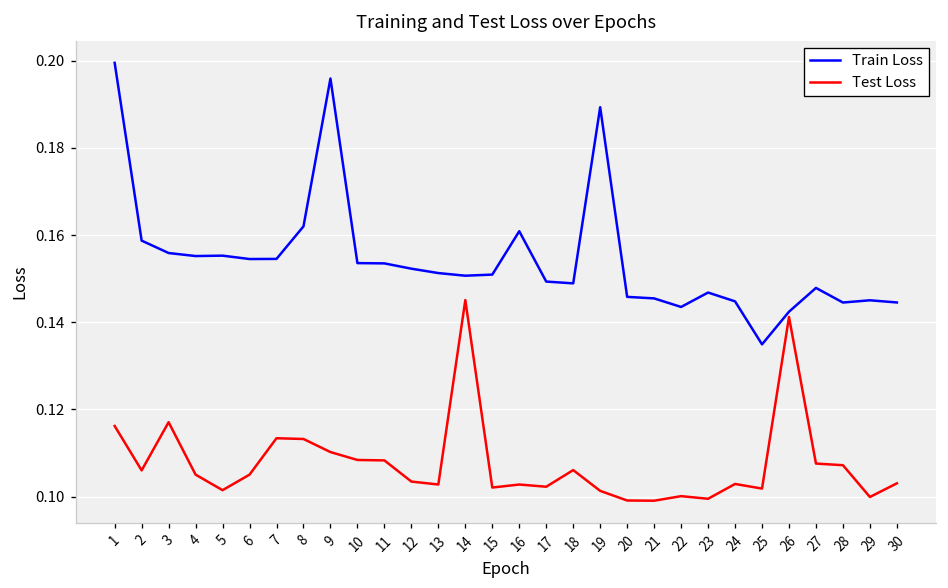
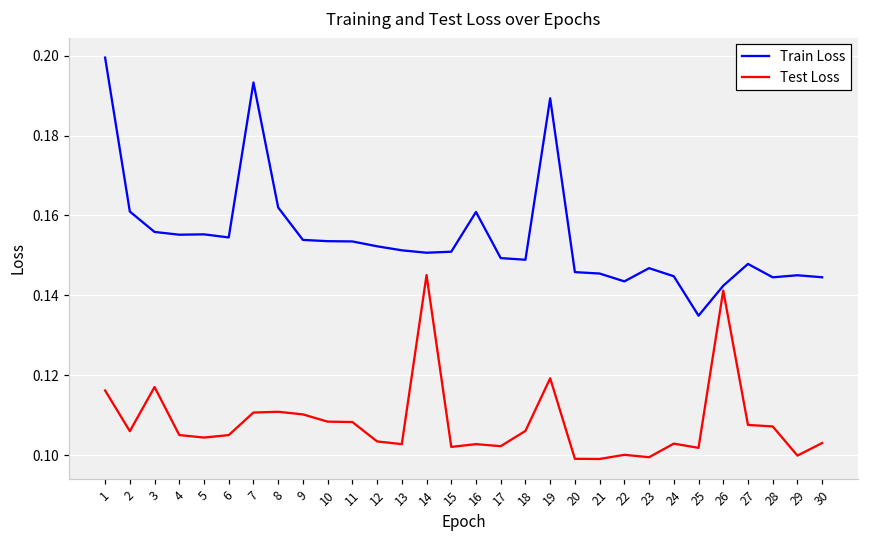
Train Loss, 2: 0.159 -> 0.161
Test Loss, 5: 0.101 -> 0.104
Train Loss, 7: 0.155 -> 0.193
Test Loss, 7: 0.113 -> 0.111
Test Loss, 8: 0.113 -> 0.111
Train Loss, 9: 0.196 -> 0.154
Test Loss, 19: 0.101 -> 0.119
